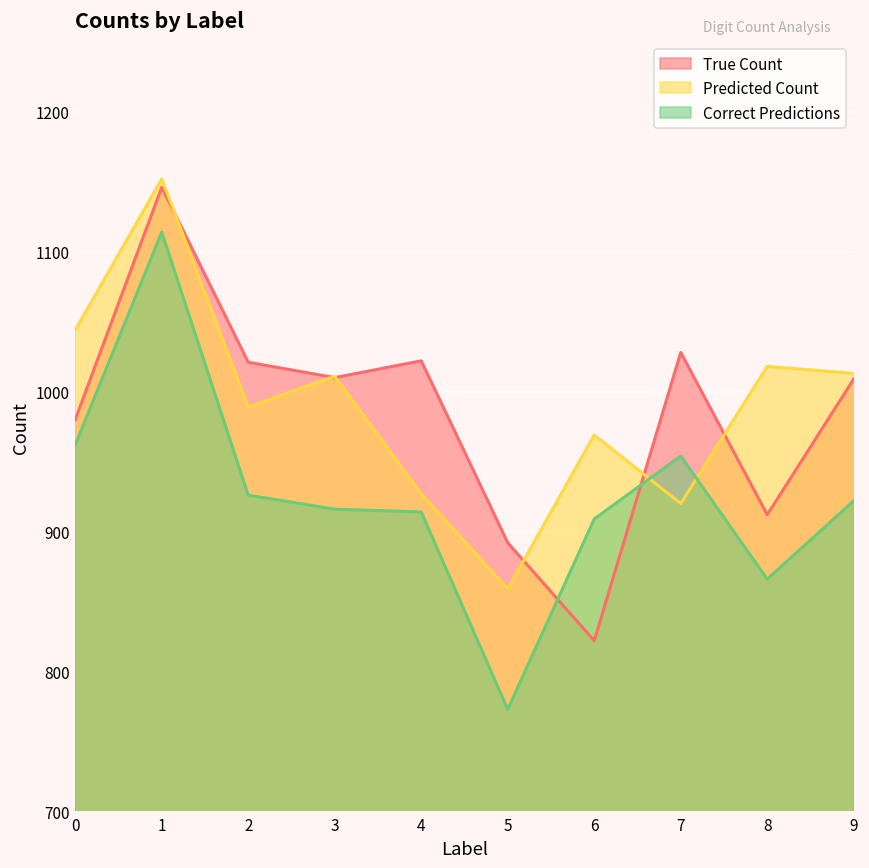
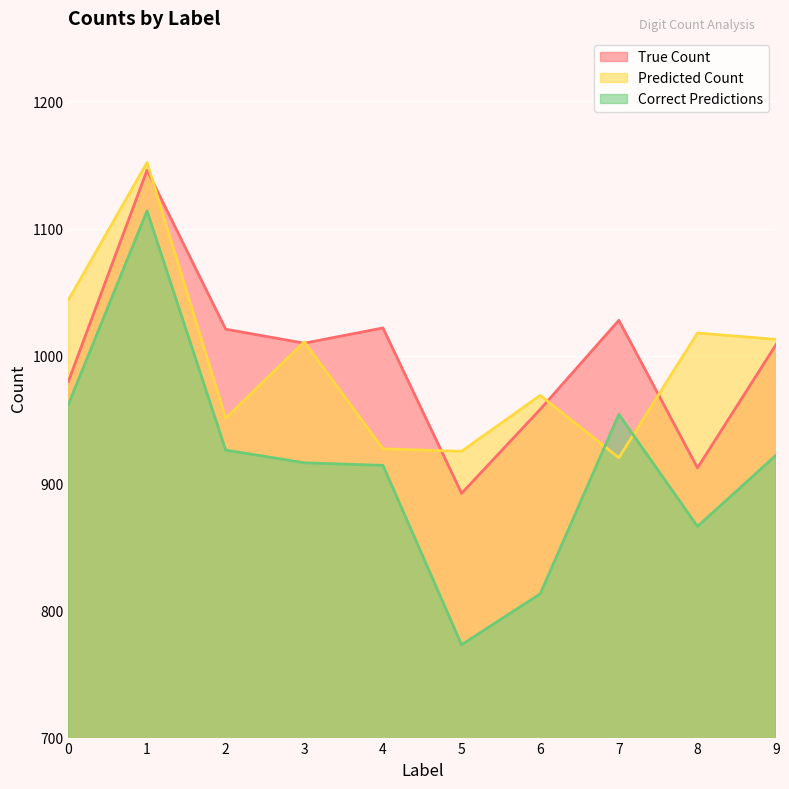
Predicted Count, 2: 989 -> 951
Predicted Count, 5: 859 -> 925
True Count, 6: 822 -> 958
Correct Predictions, 6: 909 -> 813
